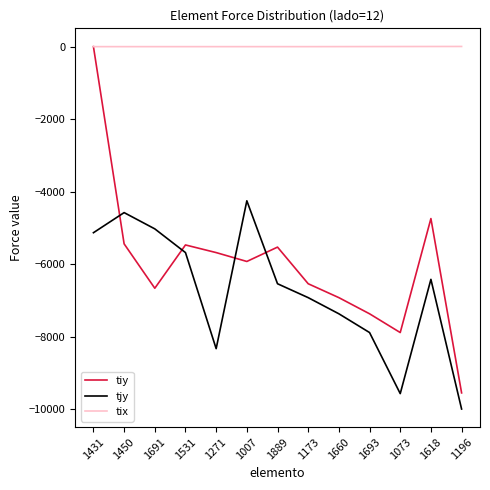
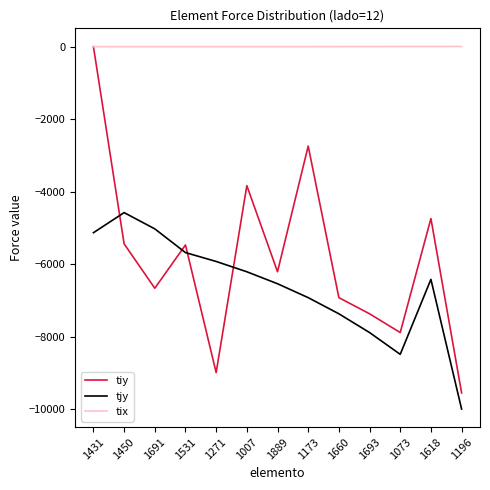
tiy, 1271: -5700 -> -9000
tjy, 1271: -8300 -> -5900
tiy, 1007: -5900 -> -3800
tjy, 1007: -4300 -> -6200
tiy, 1889: -5500 -> -6200
tiy, 1173: -6500 -> -2700
tjy, 1073: -9600 -> -8500
